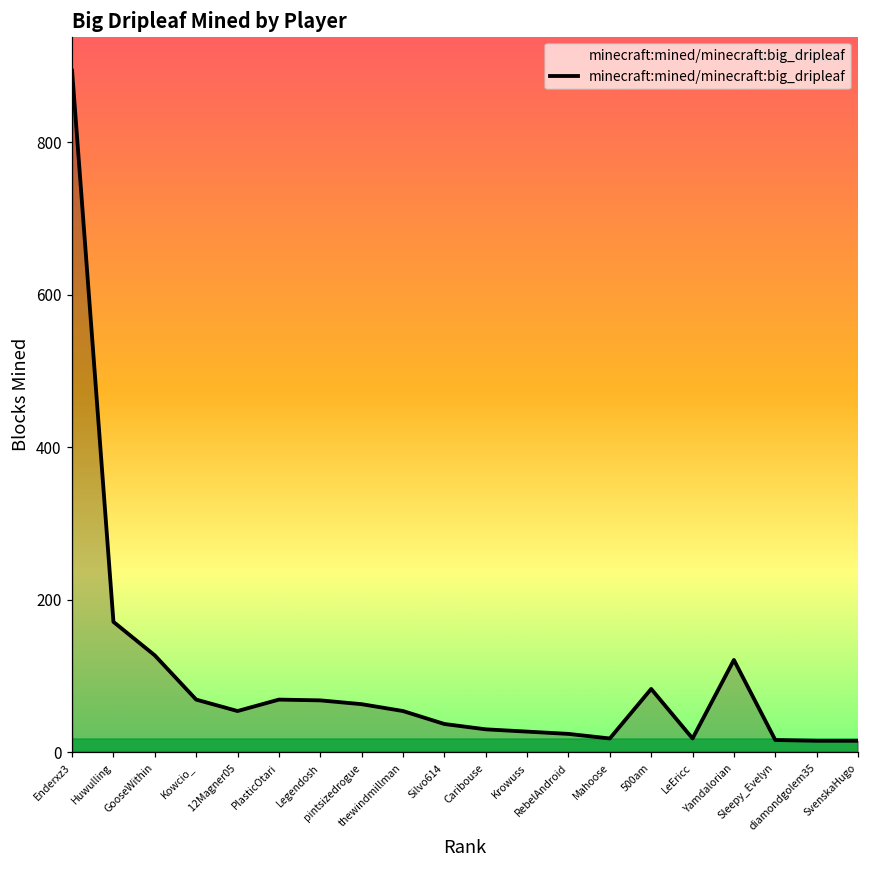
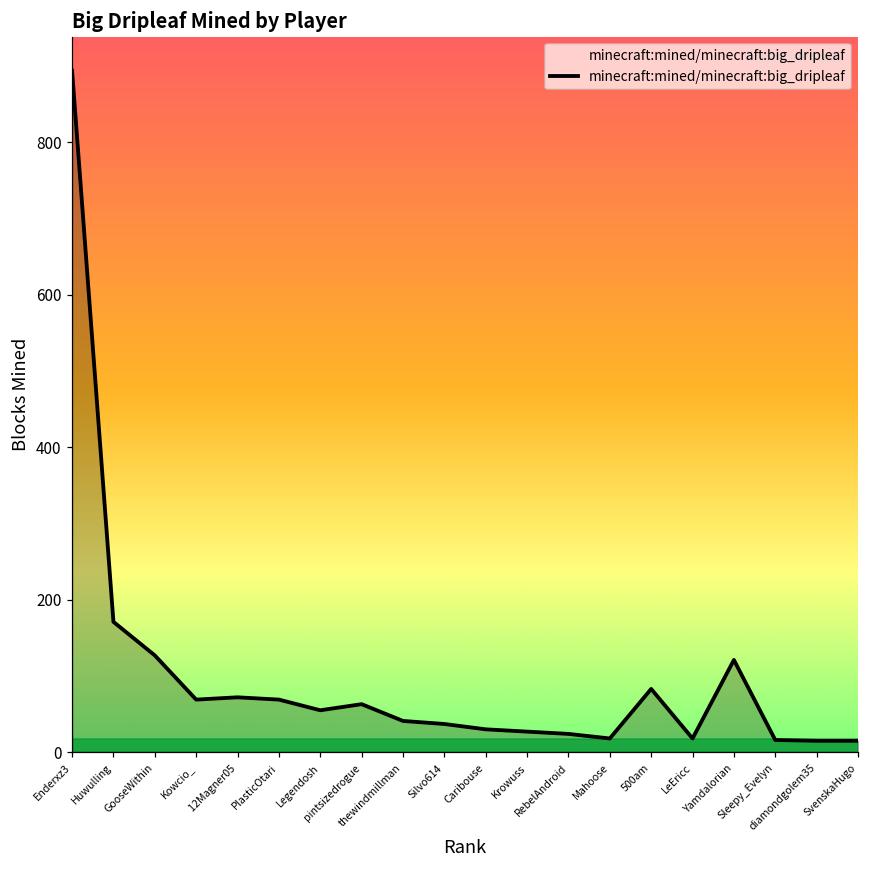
12Magner05: 50 -> 70
Legendosh: 70 -> 60
thewindmillman: 50 -> 40
